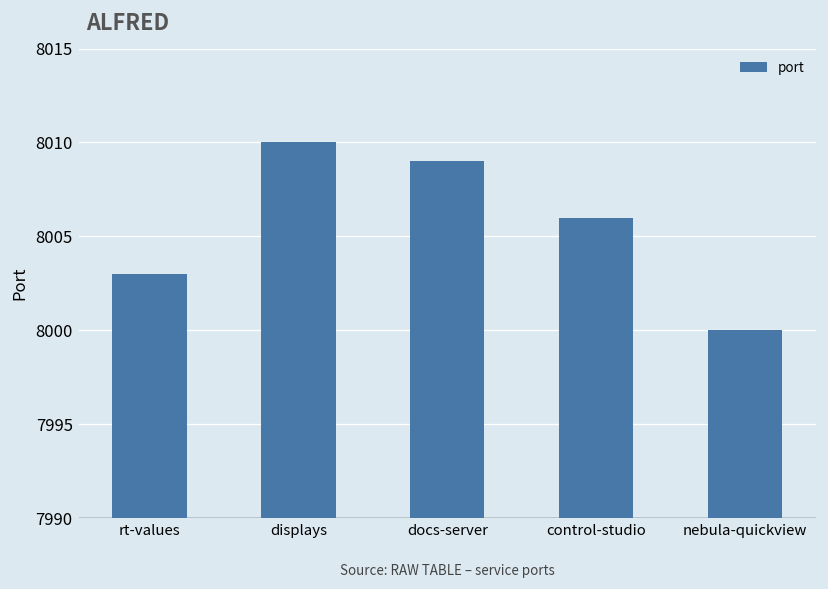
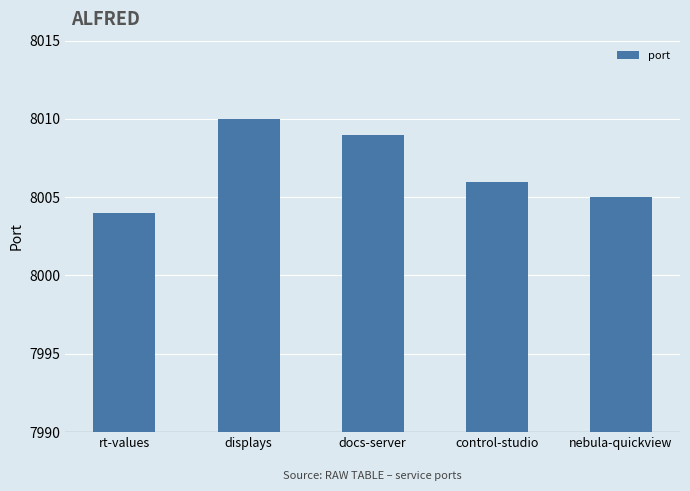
rt-values: 8003 -> 8004
nebula-quickview: 8000 -> 8005
